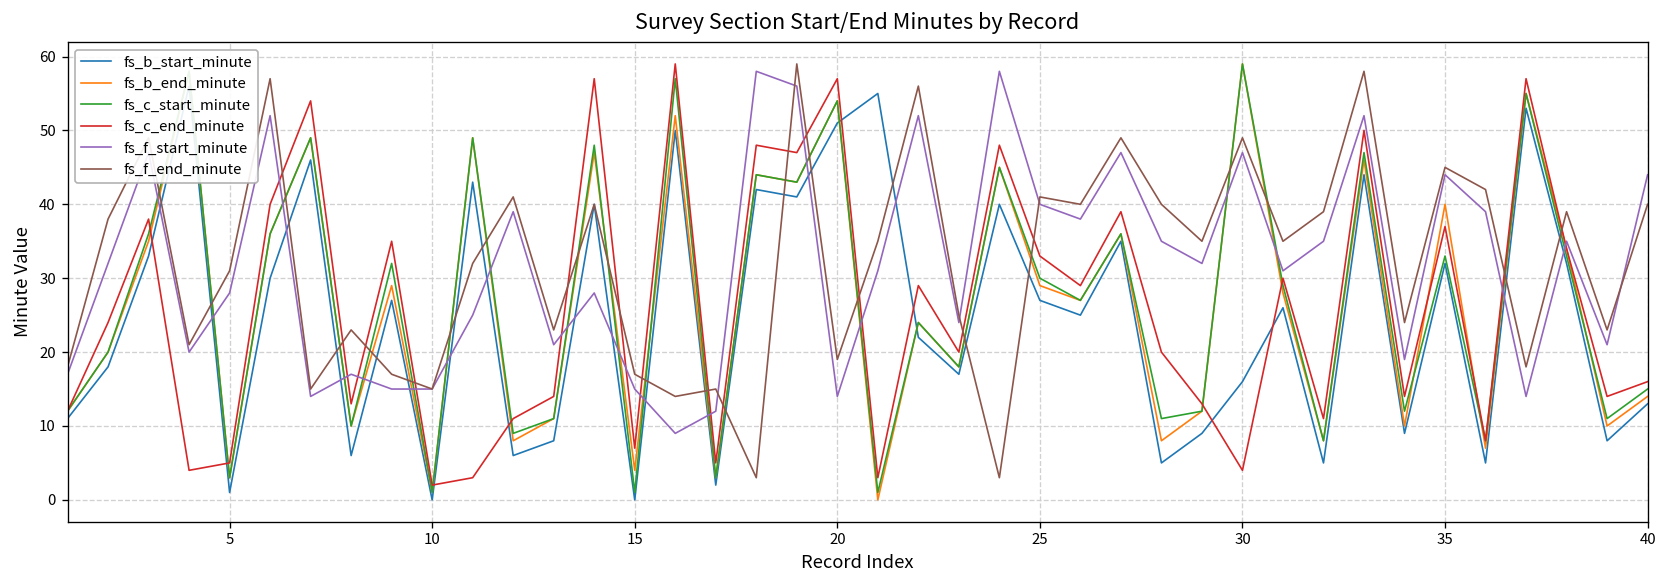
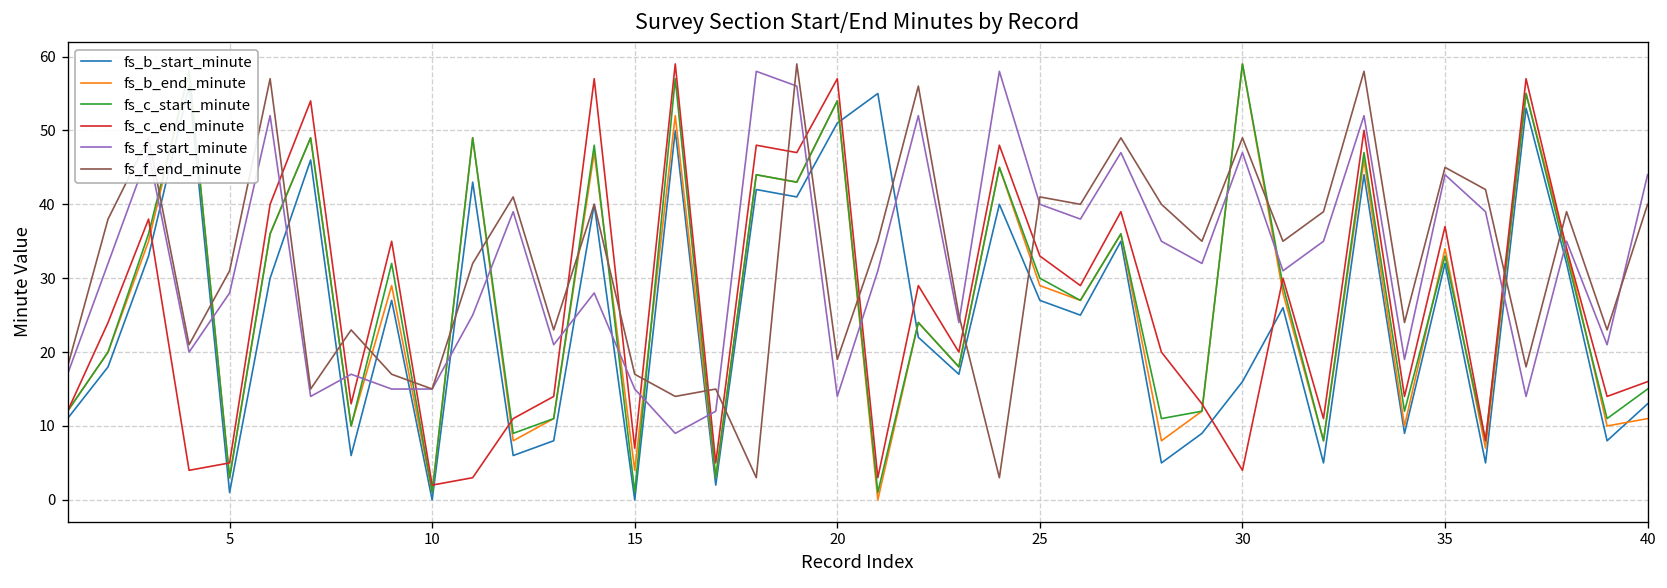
fs_b_end_minute, 35: 40 -> 34
fs_b_end_minute, 40: 14 -> 11
